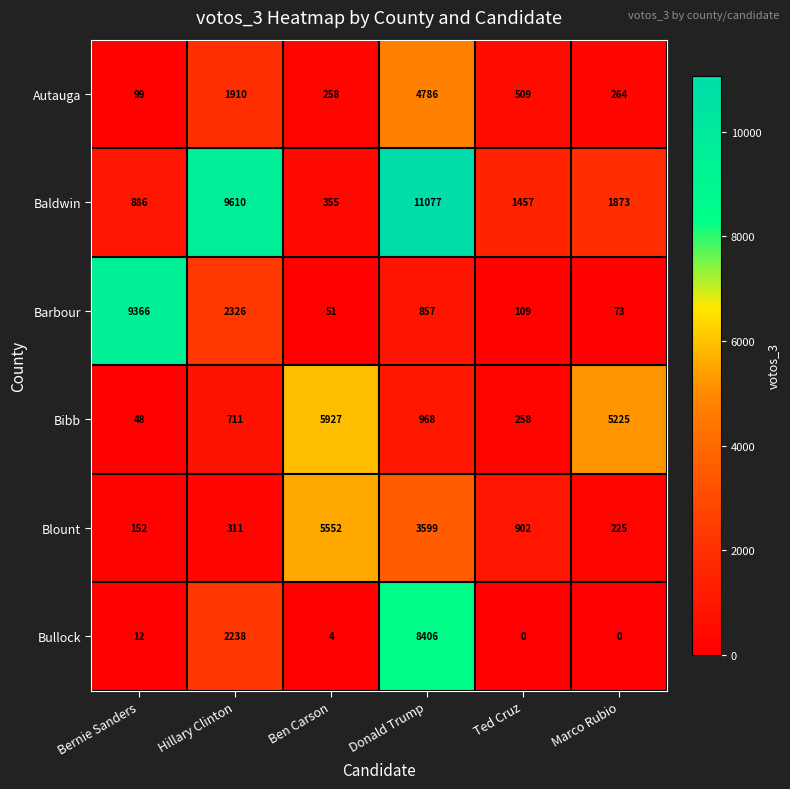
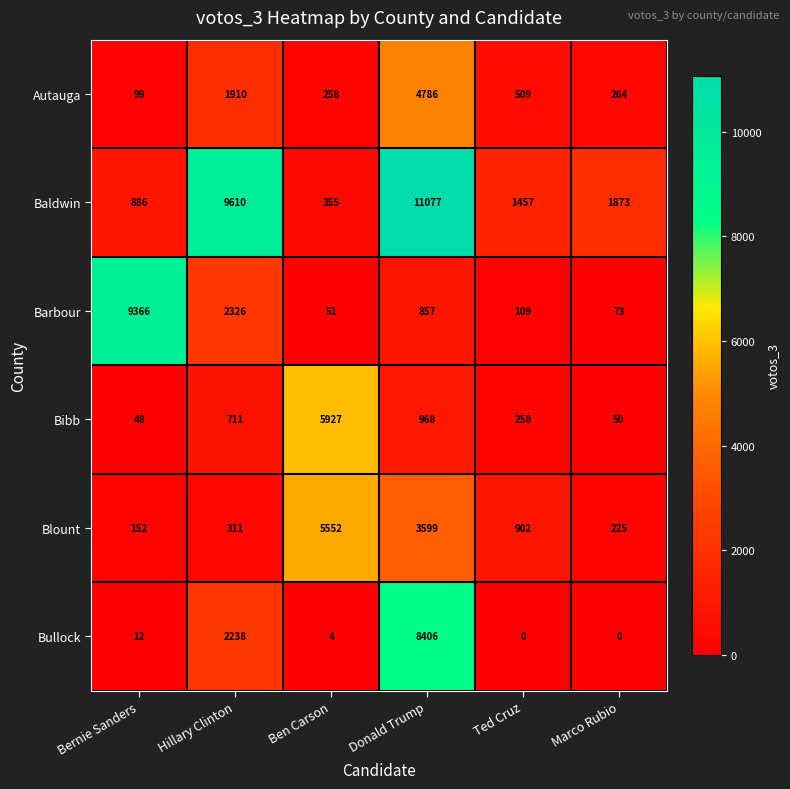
Bibb, Marco Rubio: 5225 -> 50
